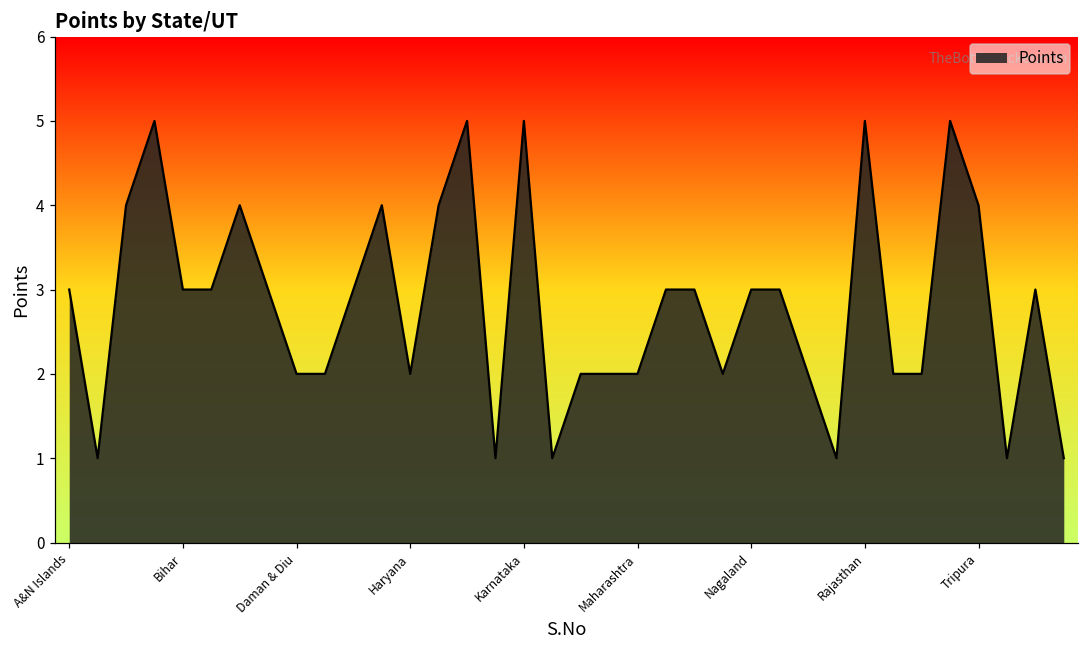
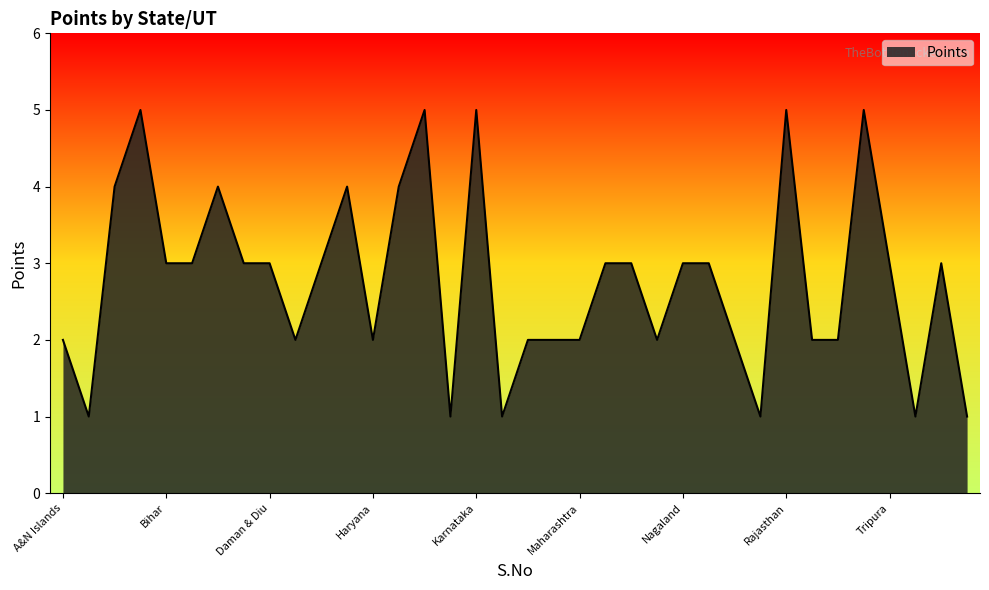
A&N Islands: 3 -> 2
Daman & Diu: 2 -> 3
Tripura: 4 -> 3
